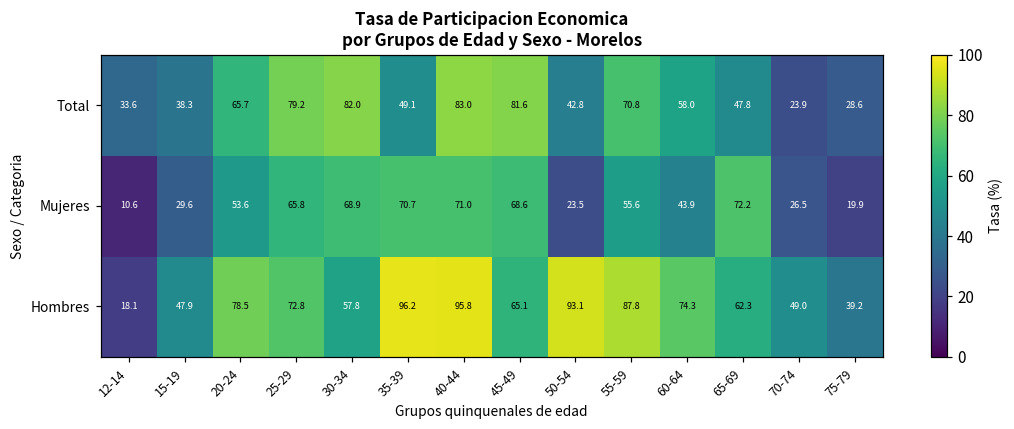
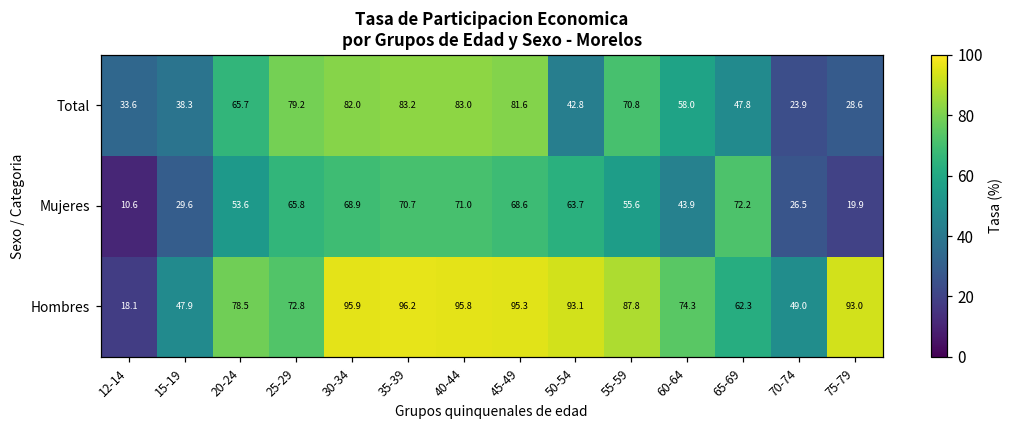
Total, 35-39: 49.1 -> 83.2
Mujeres, 50-54: 23.5 -> 63.7
Hombres, 30-34: 57.8 -> 95.9
Hombres, 45-49: 65.1 -> 95.3
Hombres, 75-79: 39.2 -> 93.0
